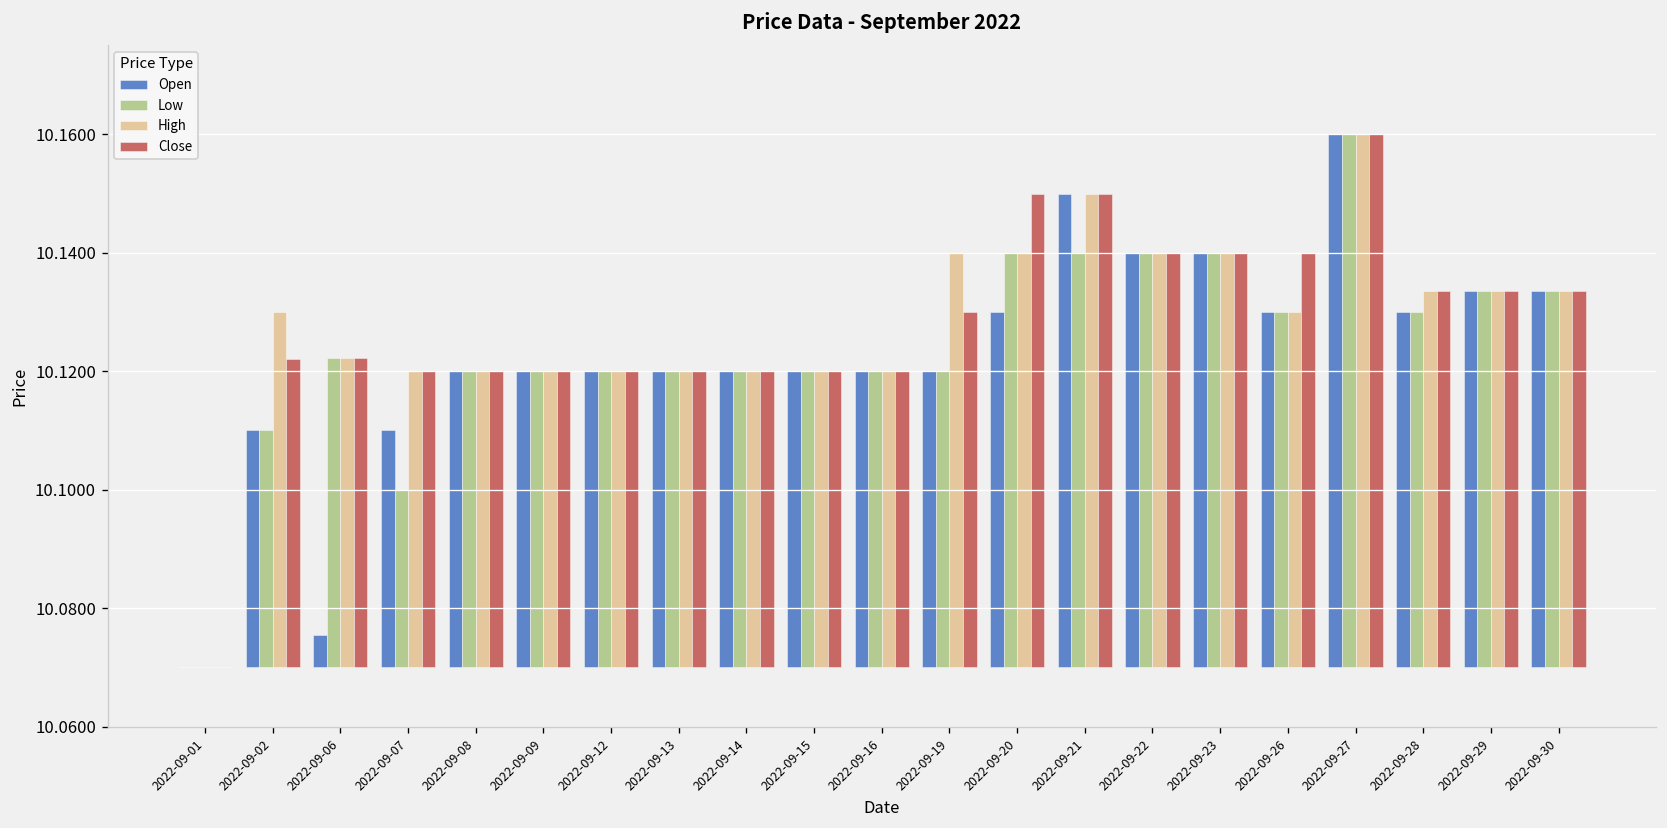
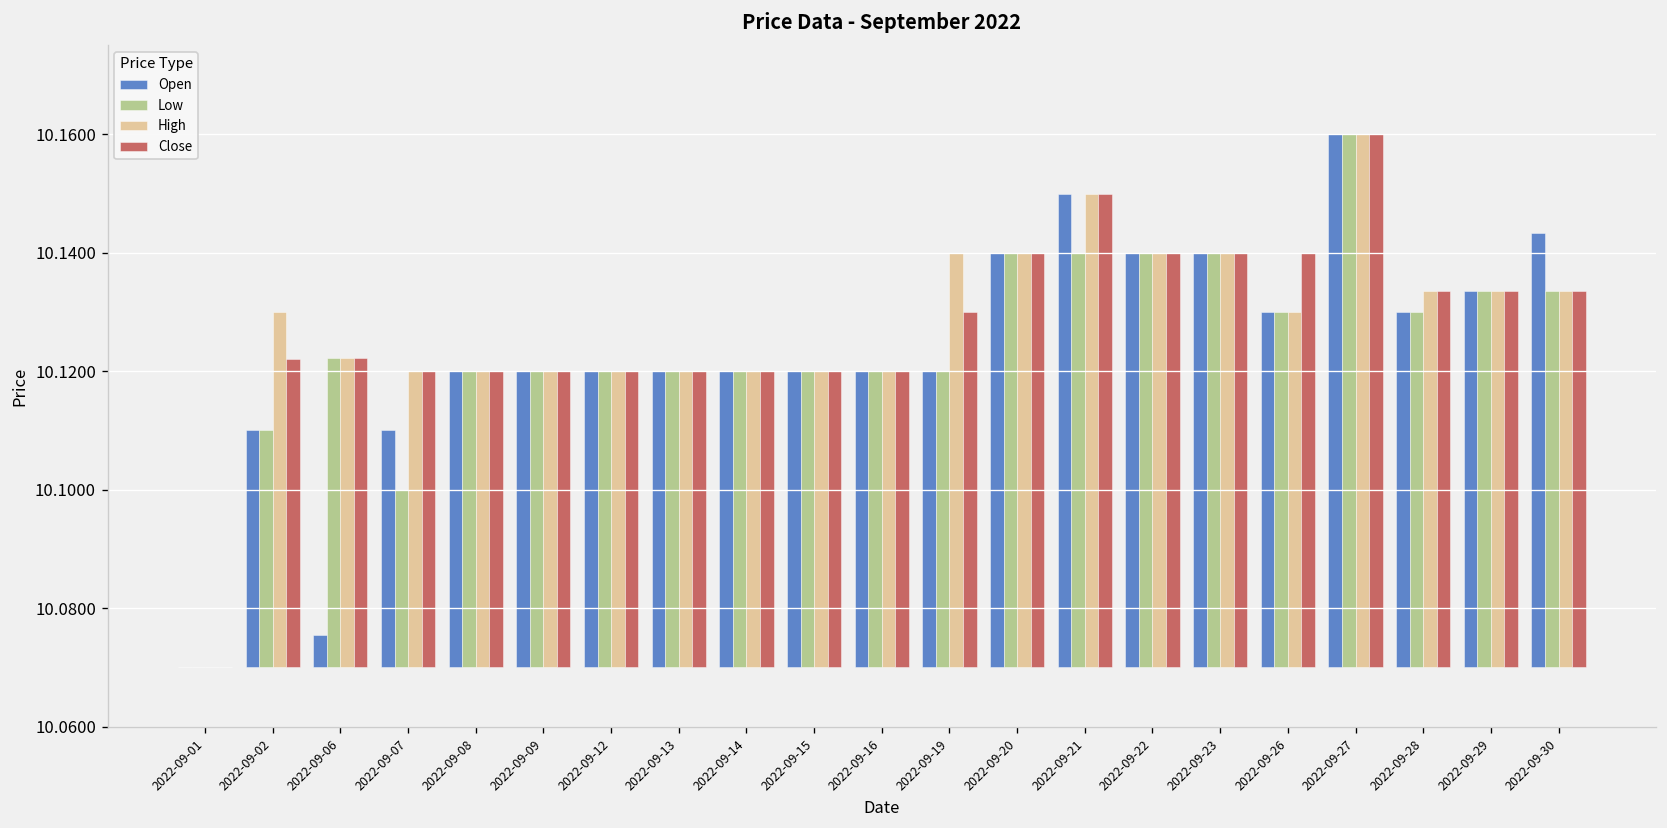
Open, 2022-09-20: 10.13 -> 10.14
Close, 2022-09-20: 10.15 -> 10.14
Open, 2022-09-30: 10.134 -> 10.143
